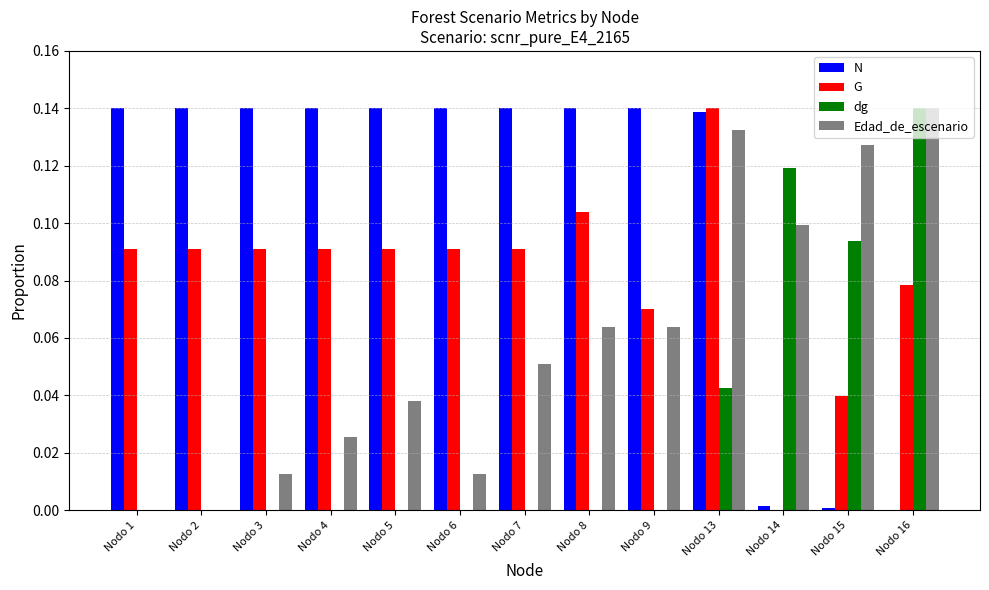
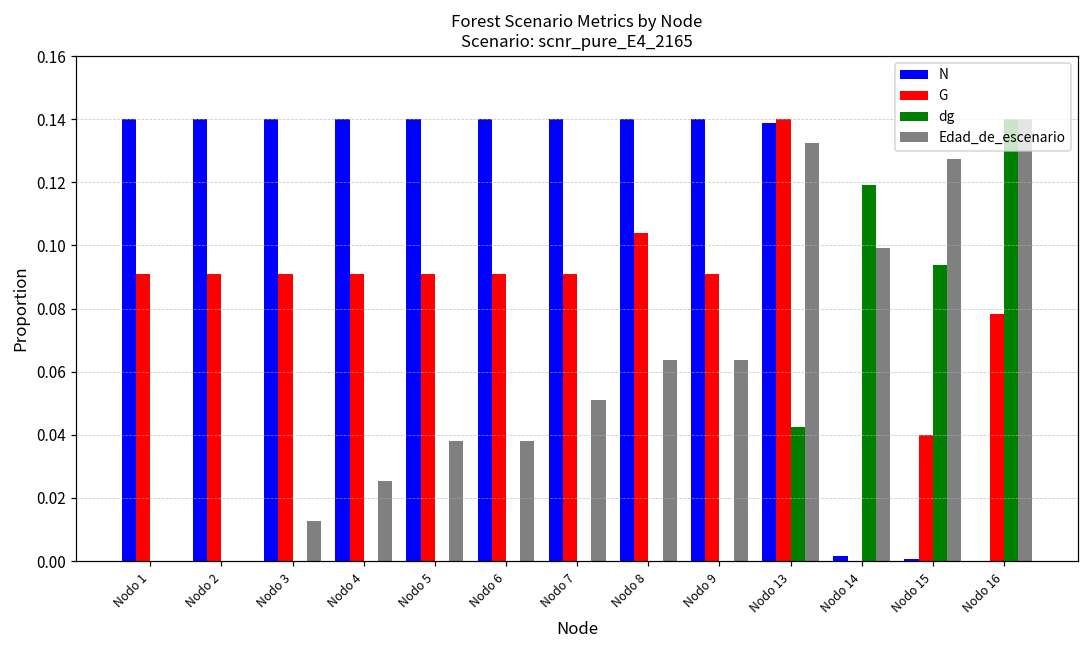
Edad_de_escenario, Nodo 6: 0.013 -> 0.038
G, Nodo 9: 0.070 -> 0.091
